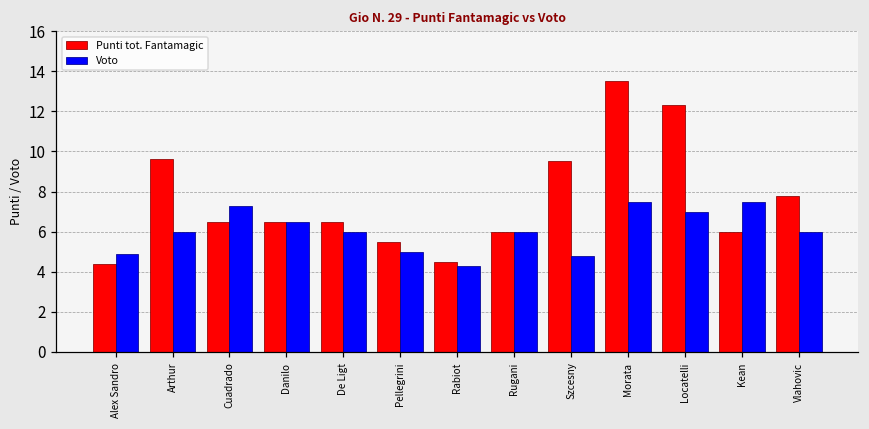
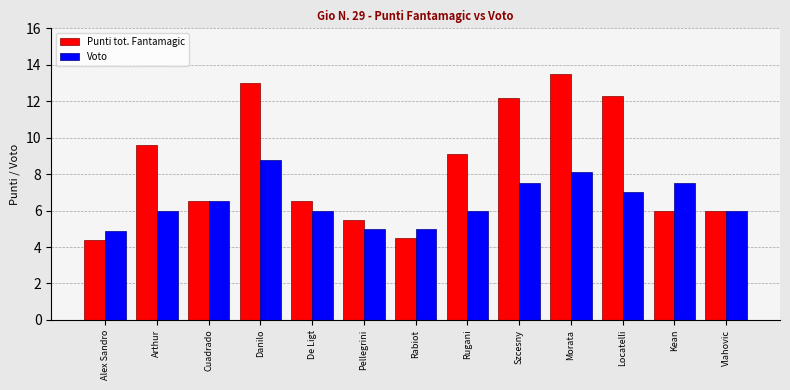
Voto, Cuadrado: 7.3 -> 6.5
Punti tot. Fantamagic, Danilo: 6.5 -> 13.0
Voto, Danilo: 6.5 -> 8.8
Voto, Rabiot: 4.3 -> 5.0
Punti tot. Fantamagic, Rugani: 6.0 -> 9.1
Punti tot. Fantamagic, Szcesny: 9.5 -> 12.2
Voto, Szcesny: 4.8 -> 7.5
Voto, Morata: 7.5 -> 8.1
Punti tot. Fantamagic, Vlahovic: 7.8 -> 6.0
